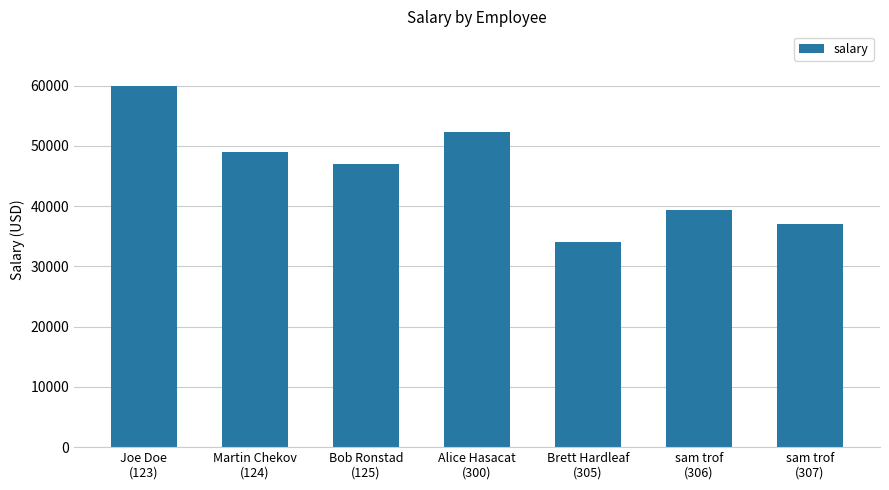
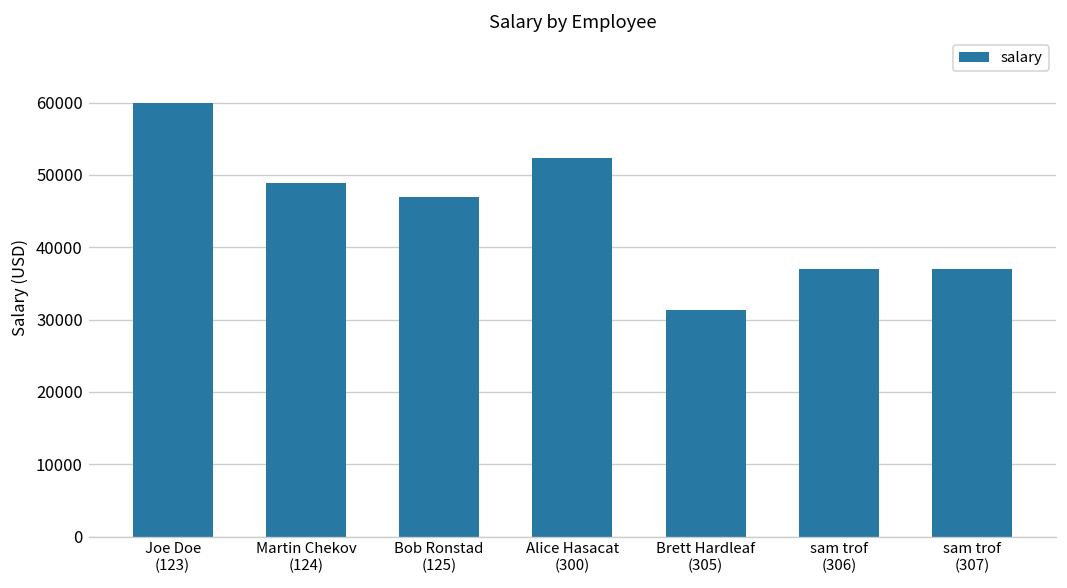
Brett Hardleaf (305): 34000 -> 31000
sam trof (306): 39000 -> 37000
